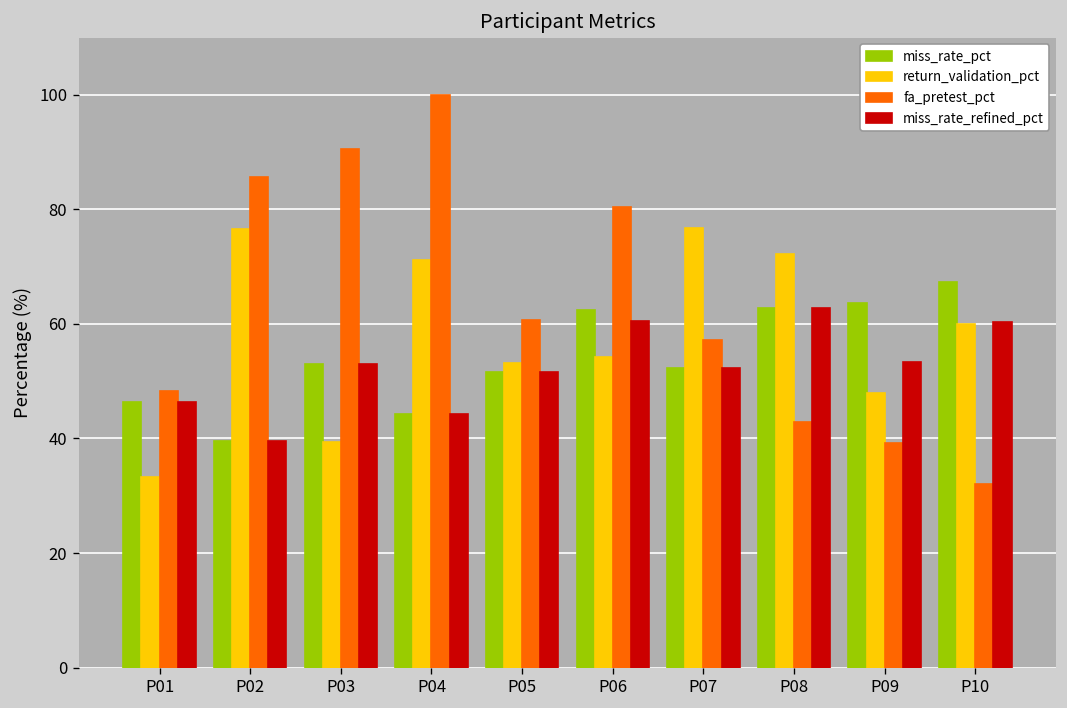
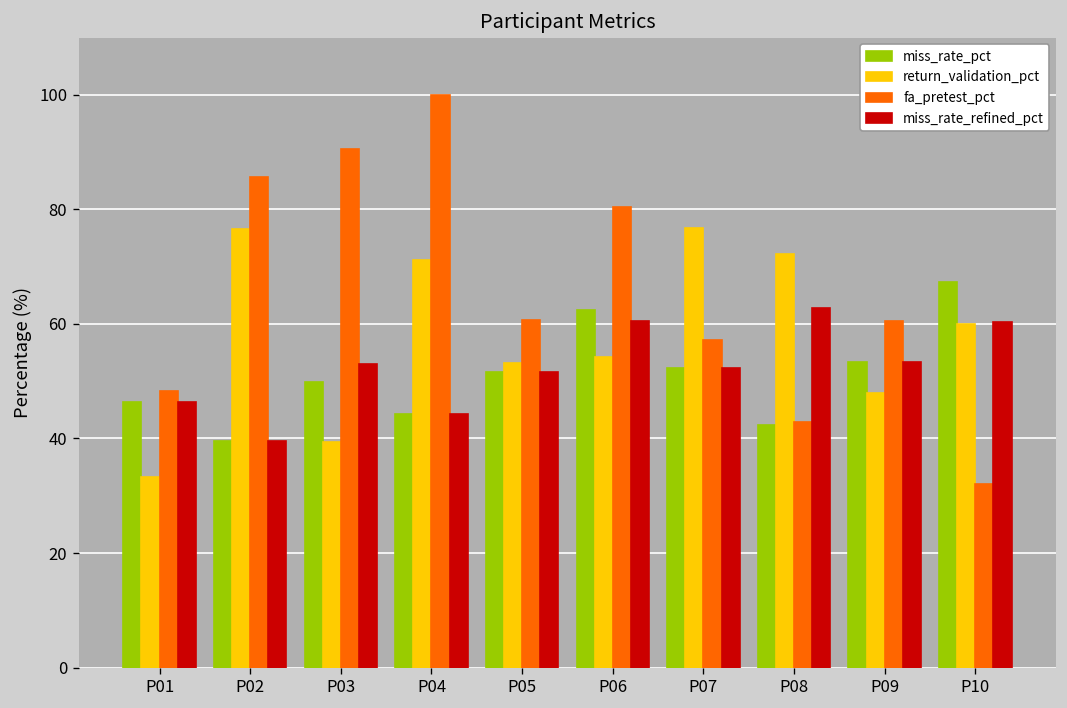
miss_rate_pct, P03: 53 -> 50
miss_rate_pct, P08: 63 -> 42
miss_rate_pct, P09: 64 -> 53
fa_pretest_pct, P09: 39 -> 61
